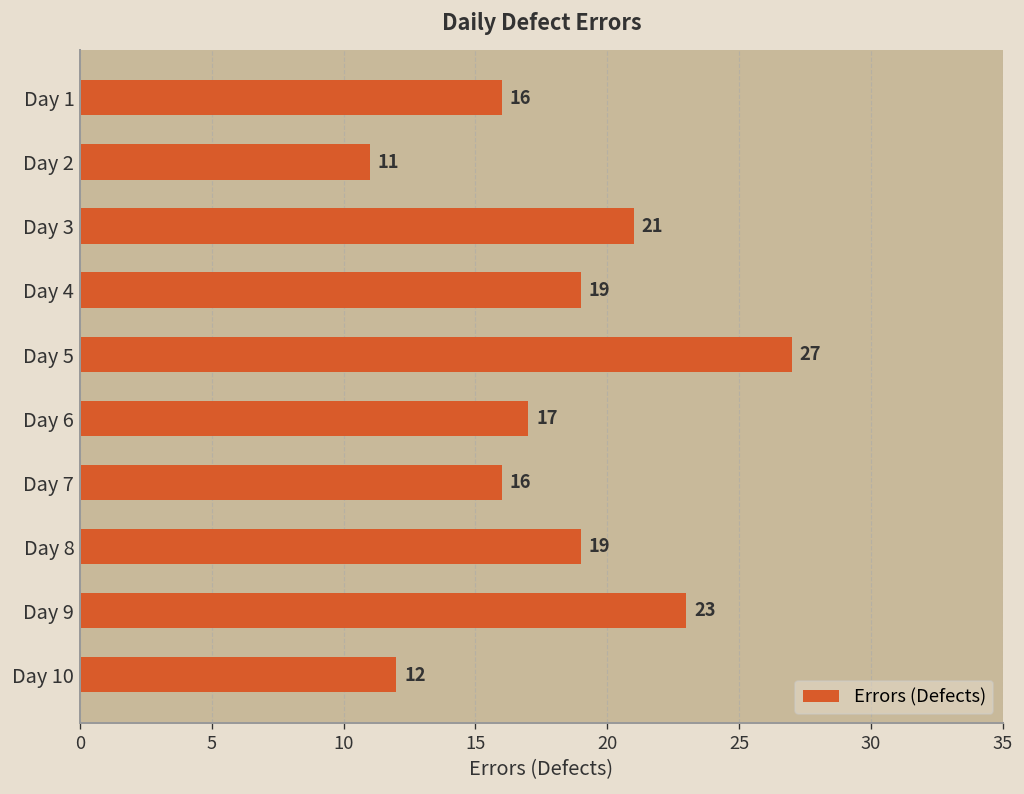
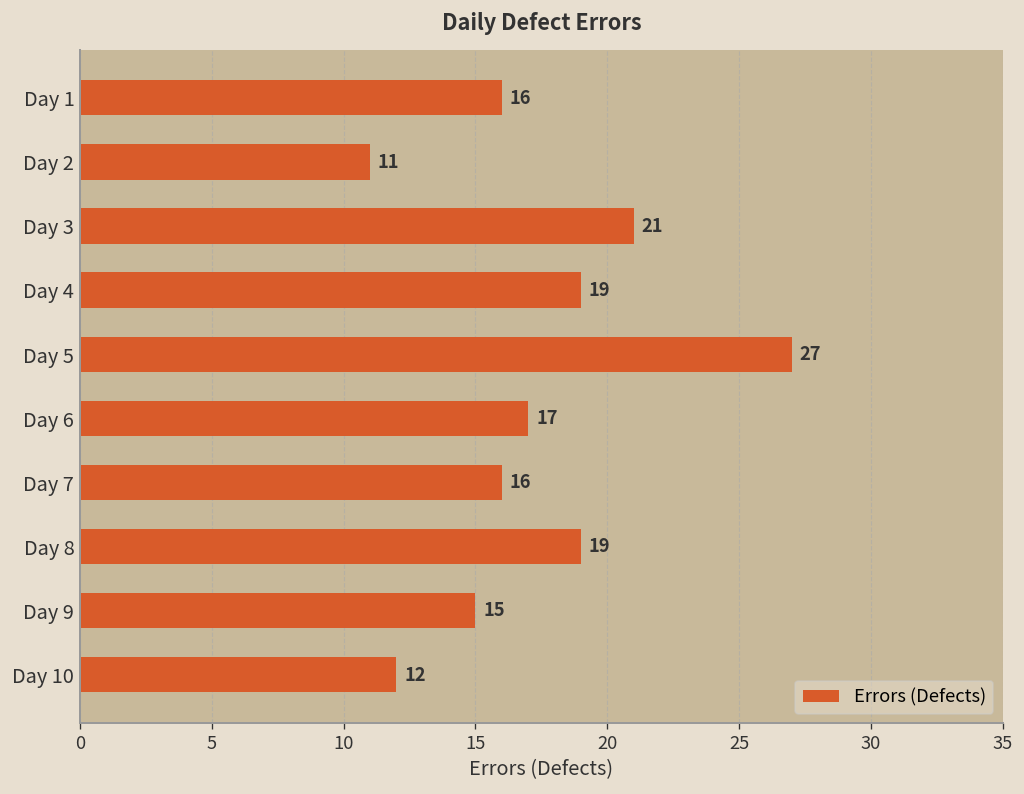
Day 9: 23 -> 15
